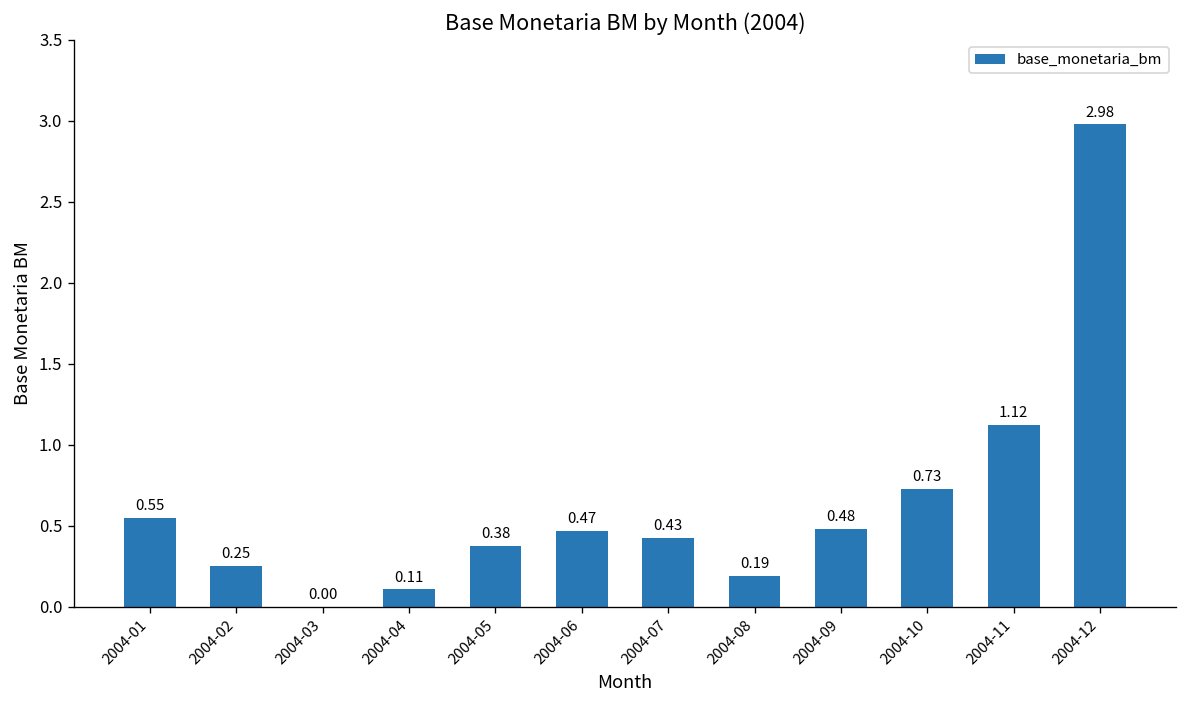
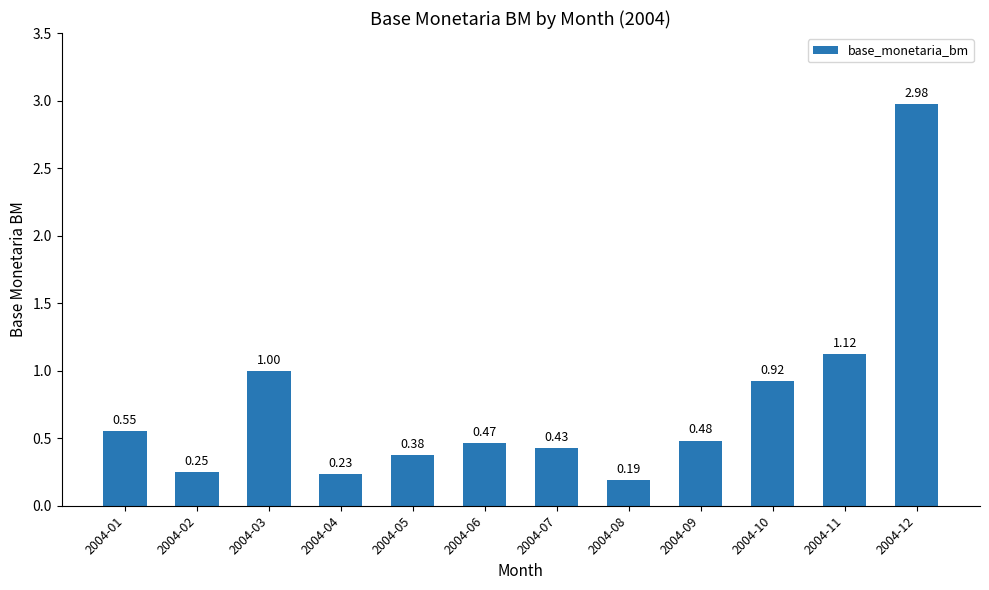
2004-03: 0.00 -> 1.00
2004-04: 0.11 -> 0.23
2004-10: 0.73 -> 0.92
